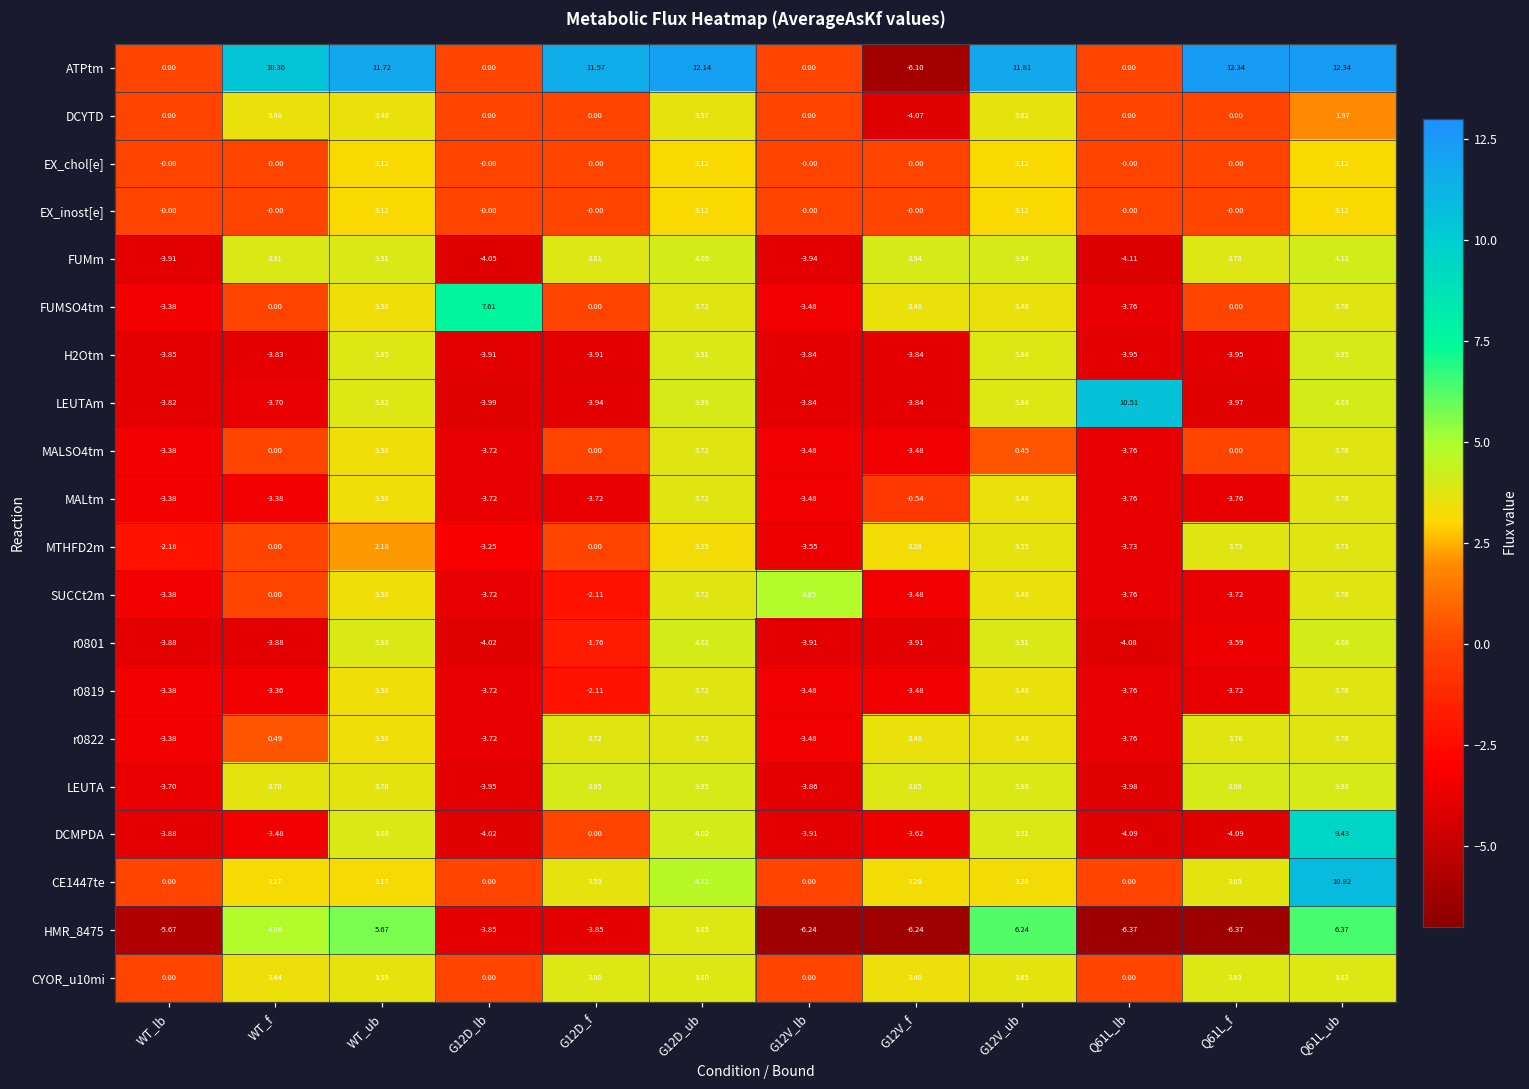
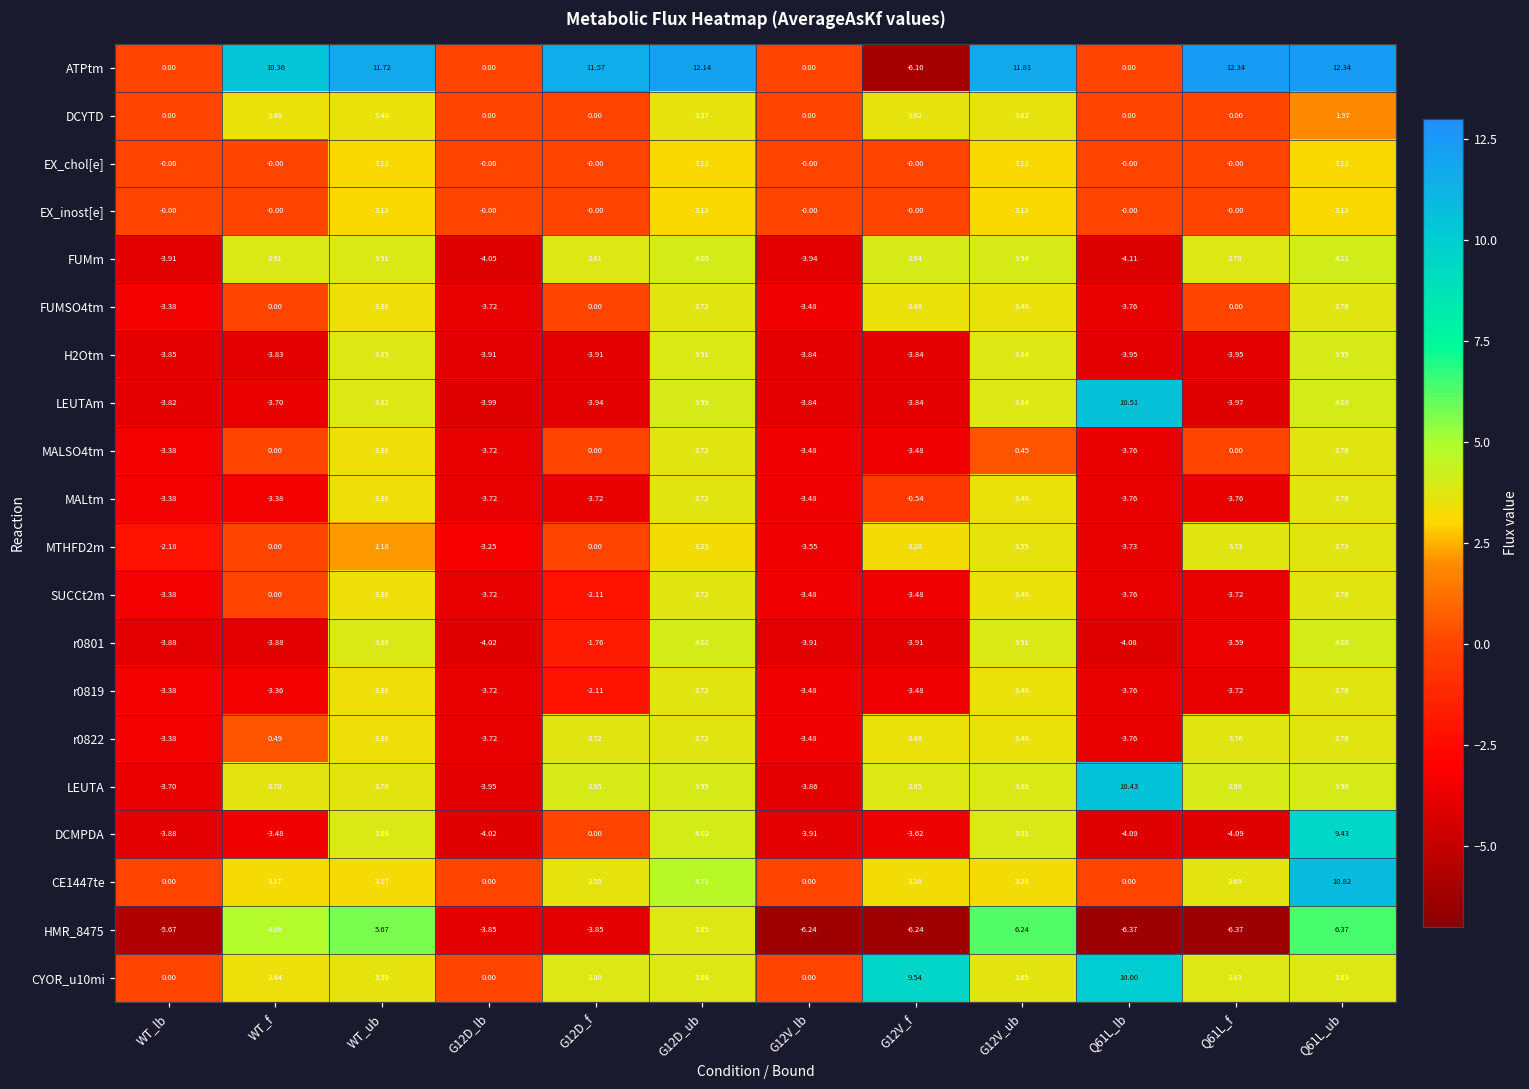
DCYTD, G12V_f: -4.07 -> 3.62
FUMSO4tm, G12D_lb: 7.61 -> -3.72
SUCCt2m, G12V_lb: 4.85 -> -3.48
LEUTA, Q61L_lb: -3.98 -> 10.43
CYOR_u10mi, G12V_f: 3.40 -> 9.54
CYOR_u10mi, Q61L_lb: 0.00 -> 10.00
